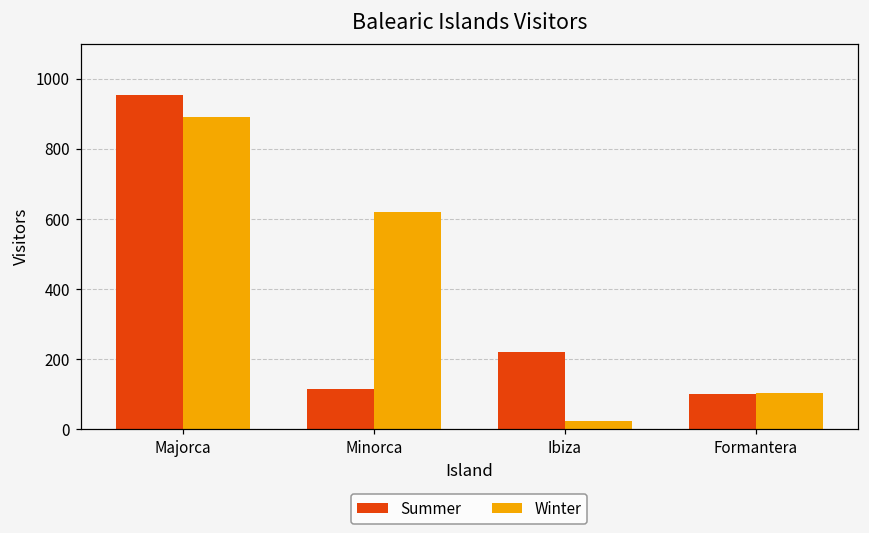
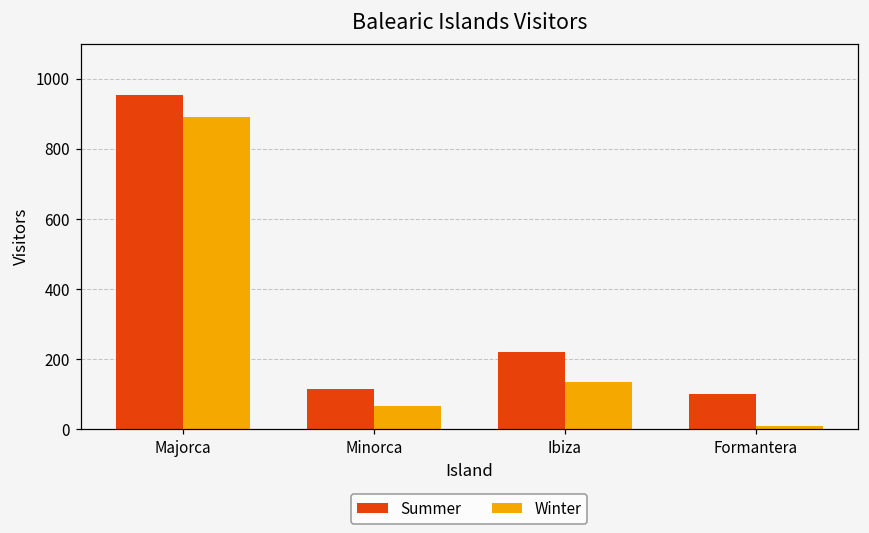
Winter, Minorca: 620 -> 60
Winter, Ibiza: 20 -> 130
Winter, Formantera: 100 -> 10
